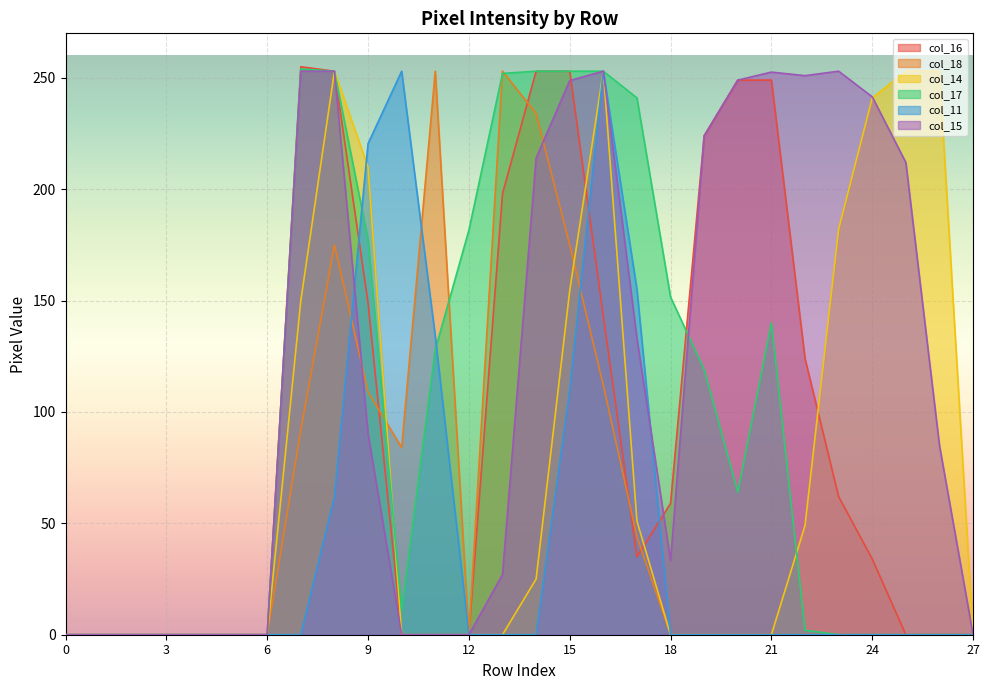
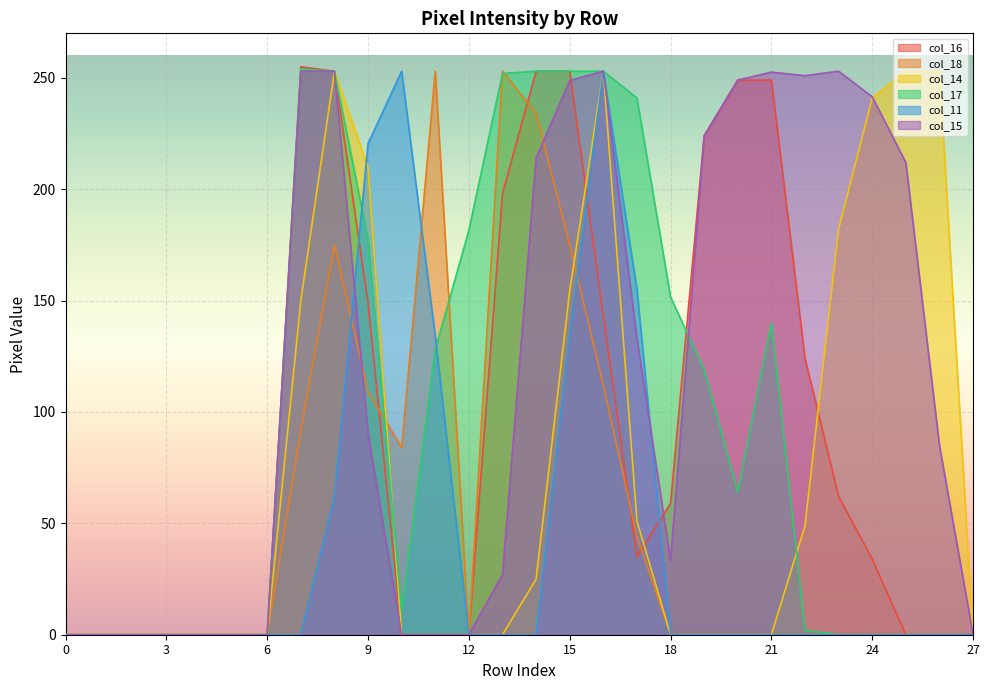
col_11, 15: 110 -> 134
